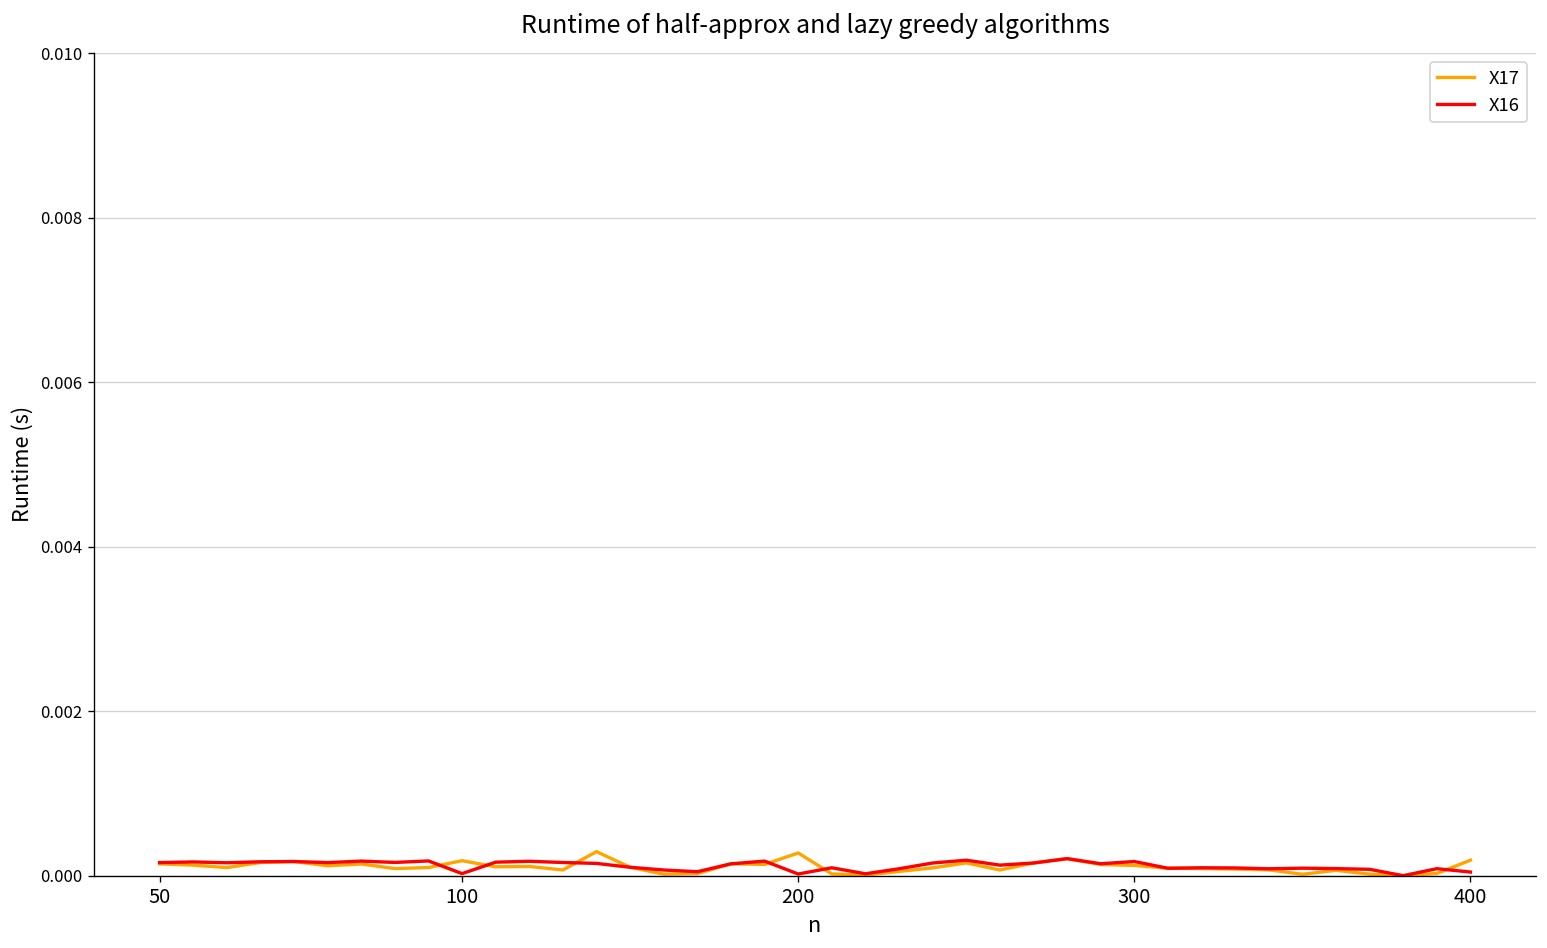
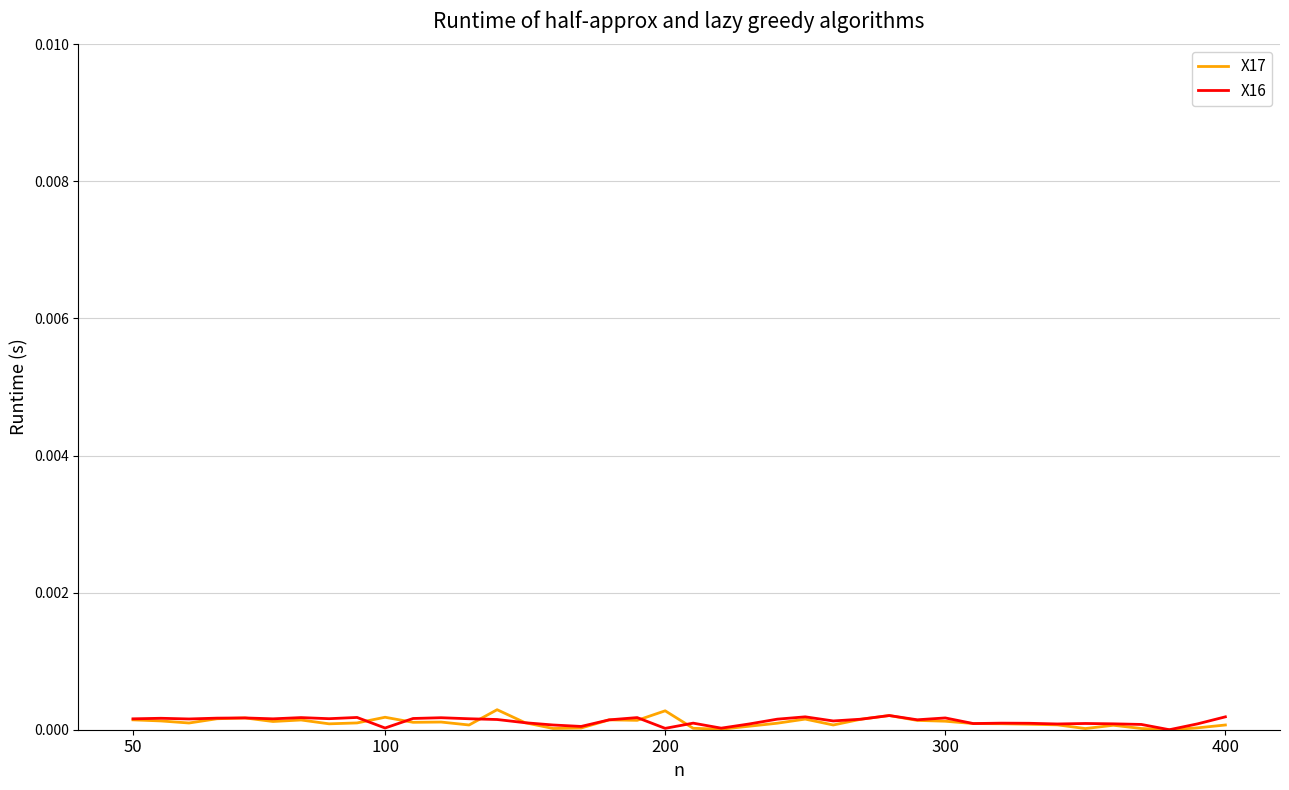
X17, 400: 0.0002 -> 0.0001
X16, 400: 0.0000 -> 0.0002
